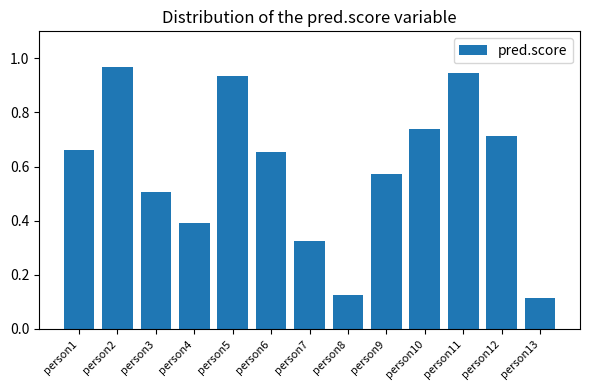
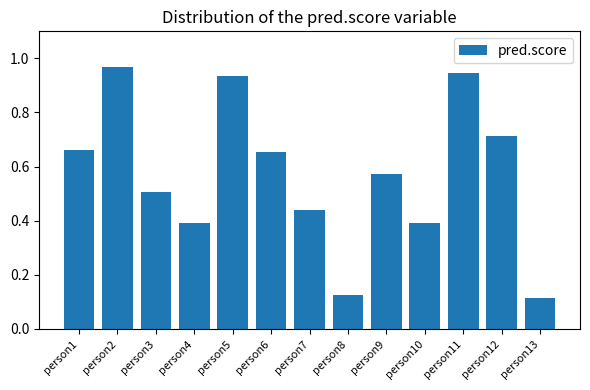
person7: 0.32 -> 0.44
person10: 0.74 -> 0.39
